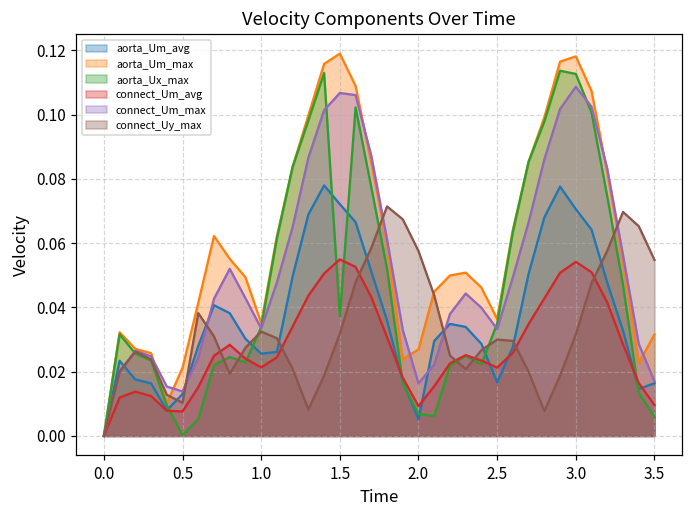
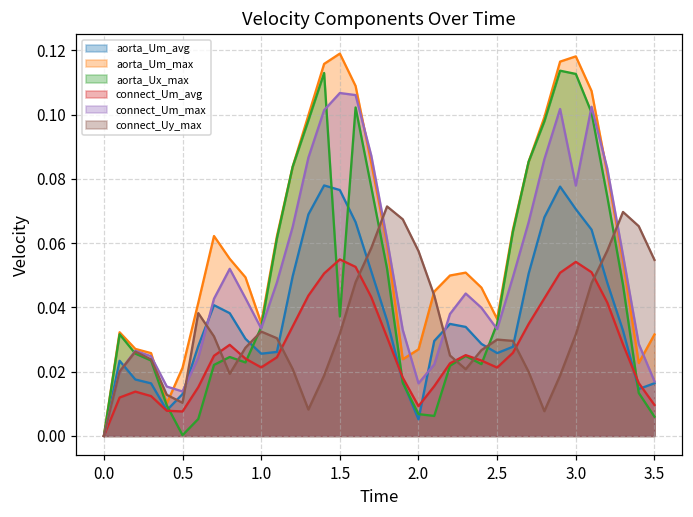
aorta_Um_avg, 1.5: 0.072 -> 0.077
aorta_Um_avg, 2.5: 0.017 -> 0.026
connect_Um_max, 3.0: 0.109 -> 0.078
